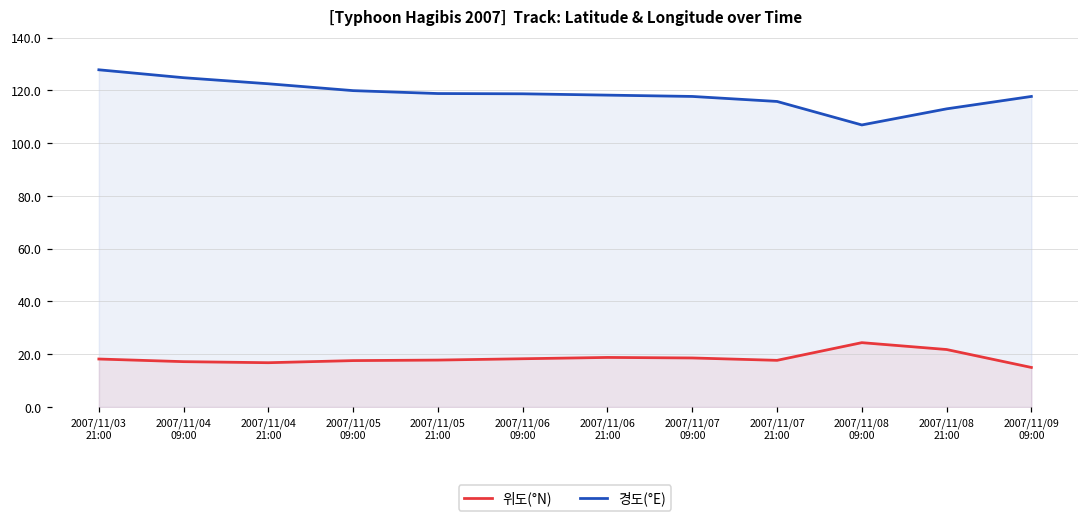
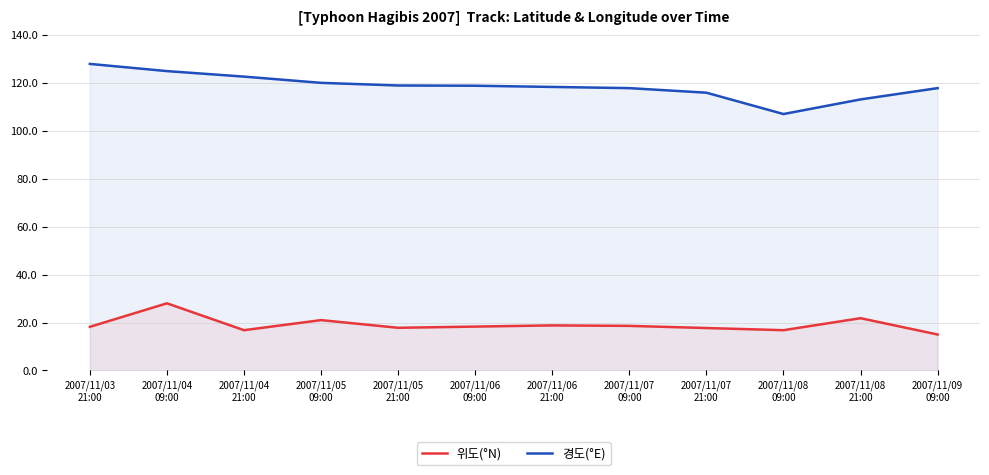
위도(°N), 2007/11/04 09:00: 17 -> 28
위도(°N), 2007/11/05 09:00: 18 -> 21
위도(°N), 2007/11/08 09:00: 24 -> 17
